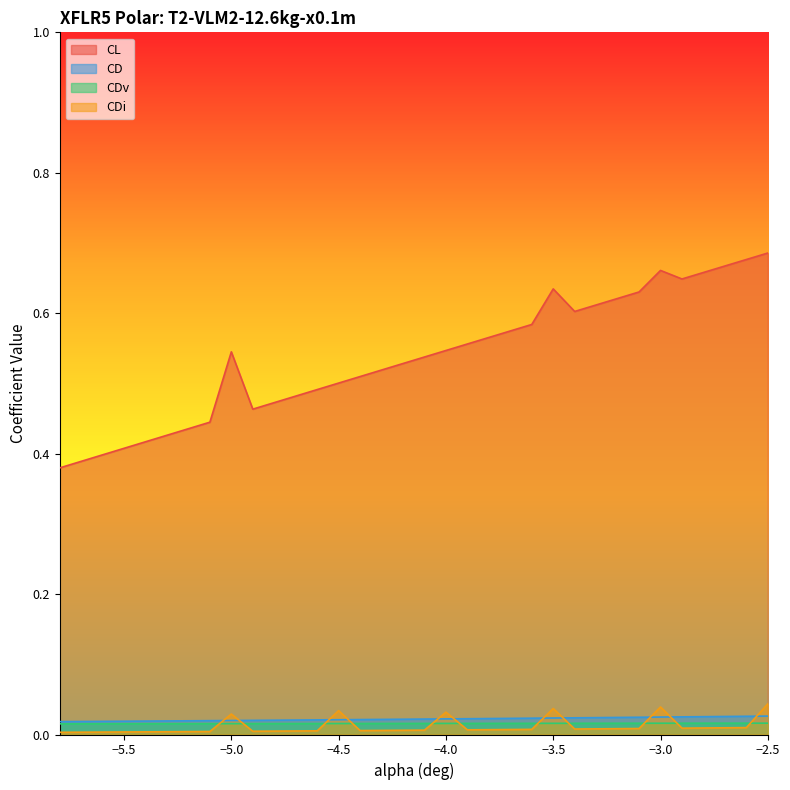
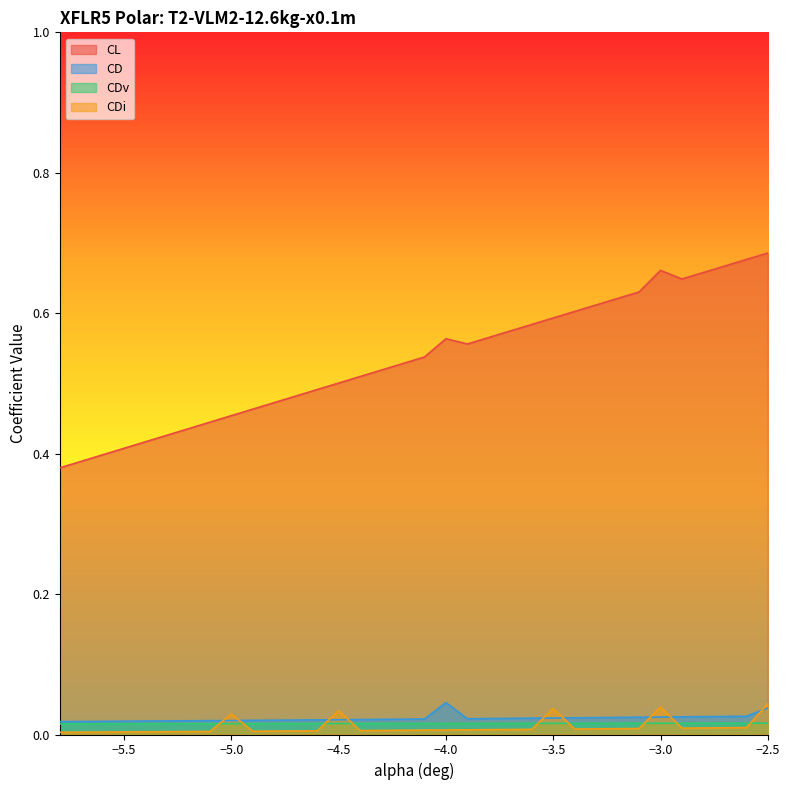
CL, −5.0: 0.54 -> 0.45
CL, −4.0: 0.55 -> 0.56
CD, −4.0: 0.02 -> 0.05
CDi, −4.0: 0.03 -> 0.01
CL, −3.5: 0.63 -> 0.59
CD, −2.5: 0.03 -> 0.04
